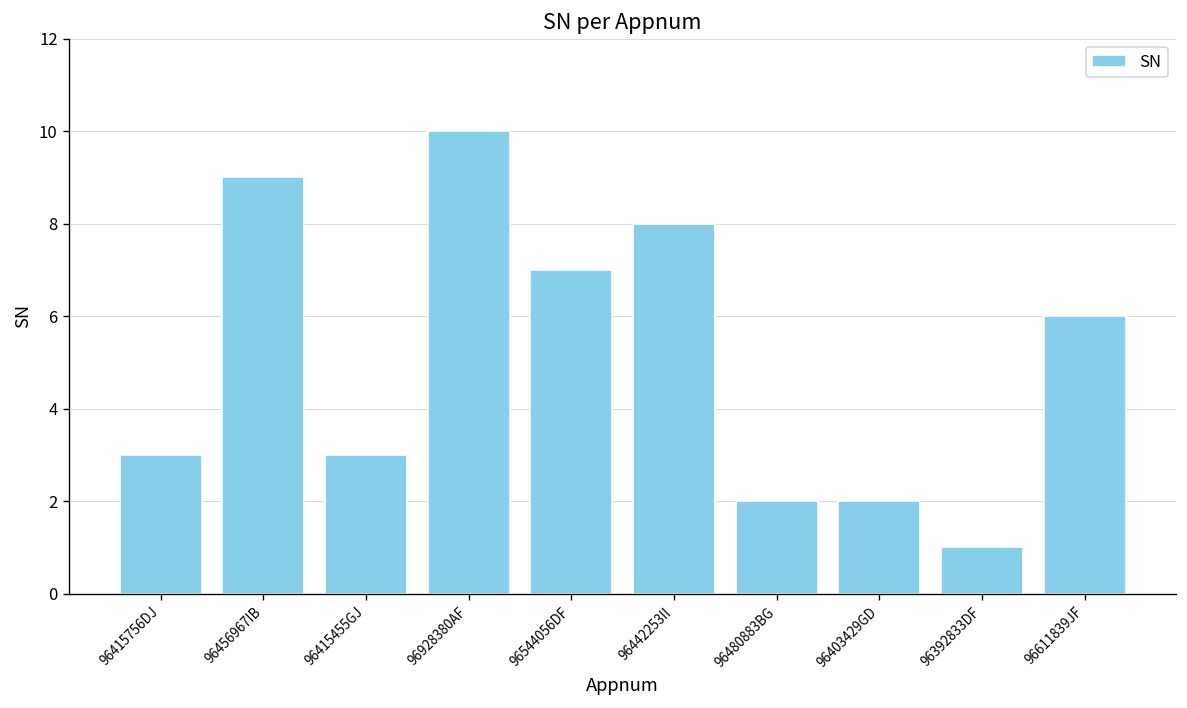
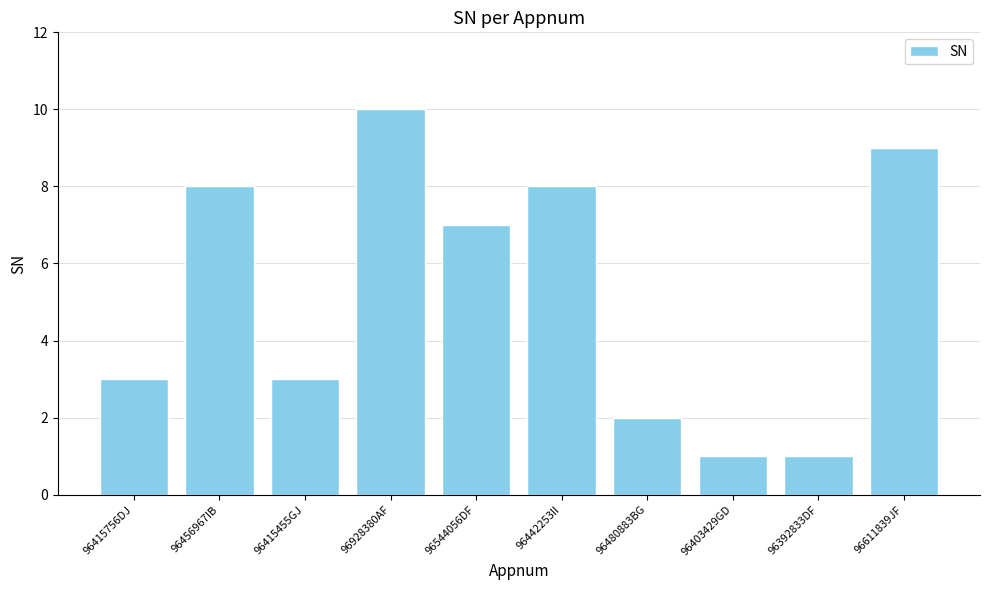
96456967IB: 9 -> 8
96403429GD: 2 -> 1
96611839JF: 6 -> 9
